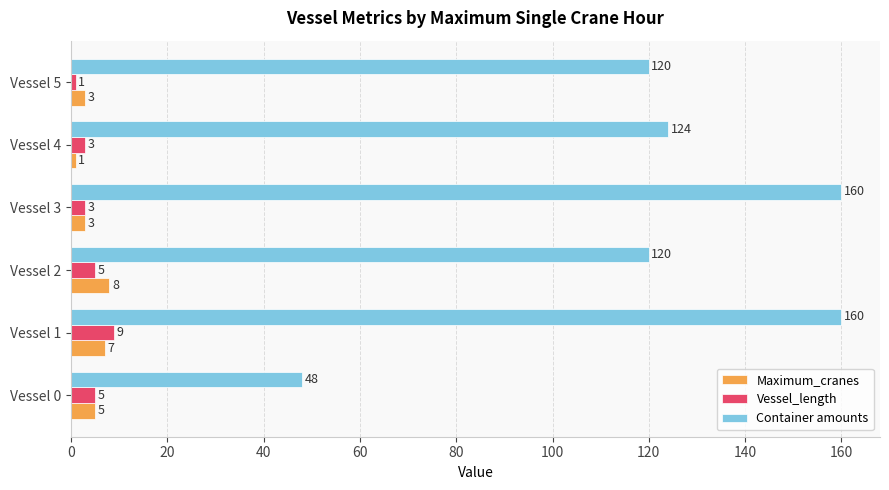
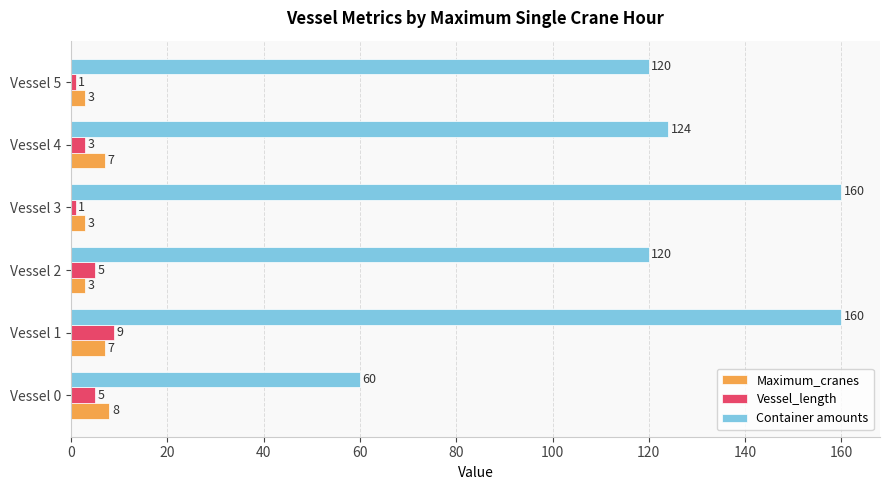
Maximum_cranes, Vessel 4: 1 -> 7
Vessel_length, Vessel 3: 3 -> 1
Maximum_cranes, Vessel 2: 8 -> 3
Container amounts, Vessel 0: 48 -> 60
Maximum_cranes, Vessel 0: 5 -> 8
